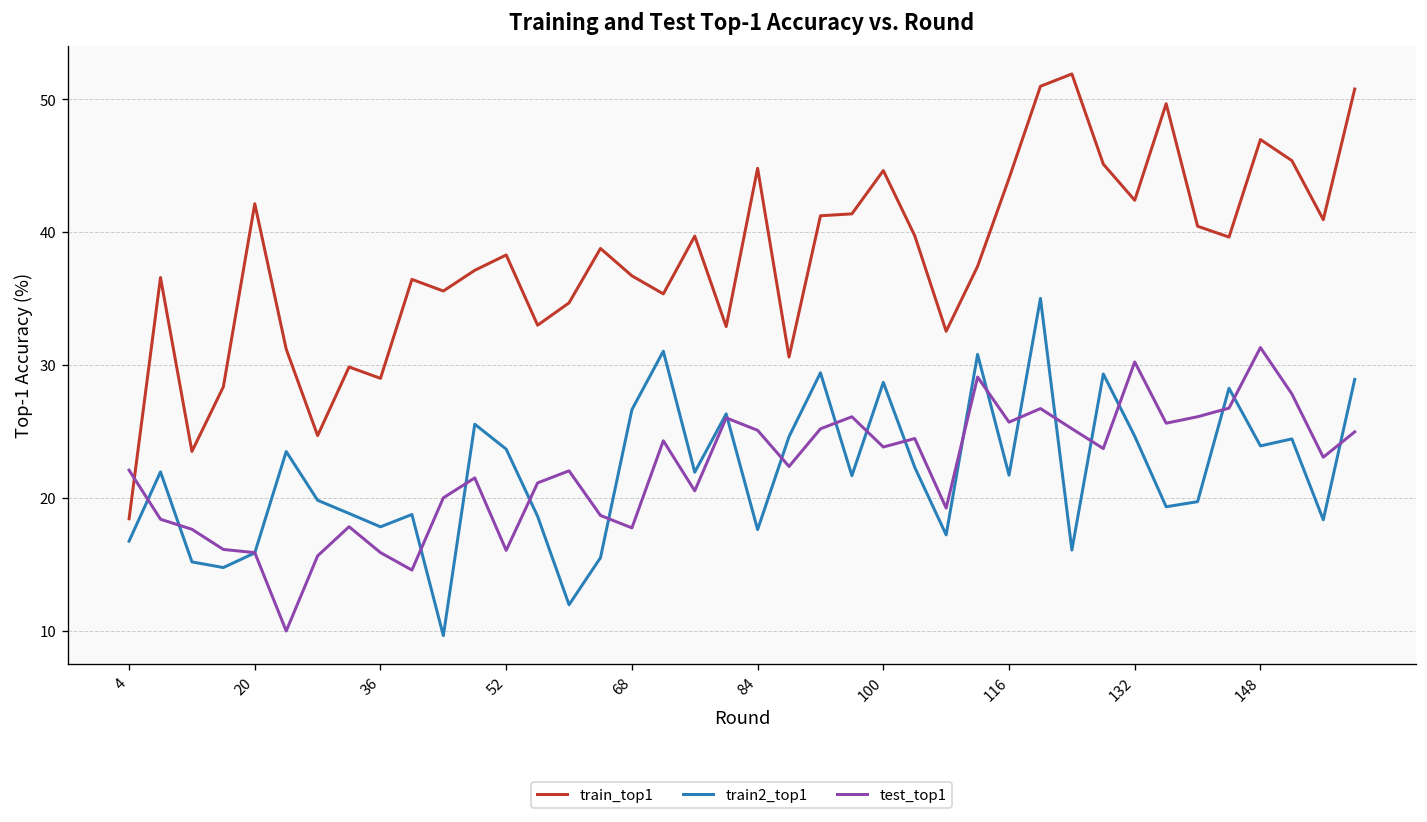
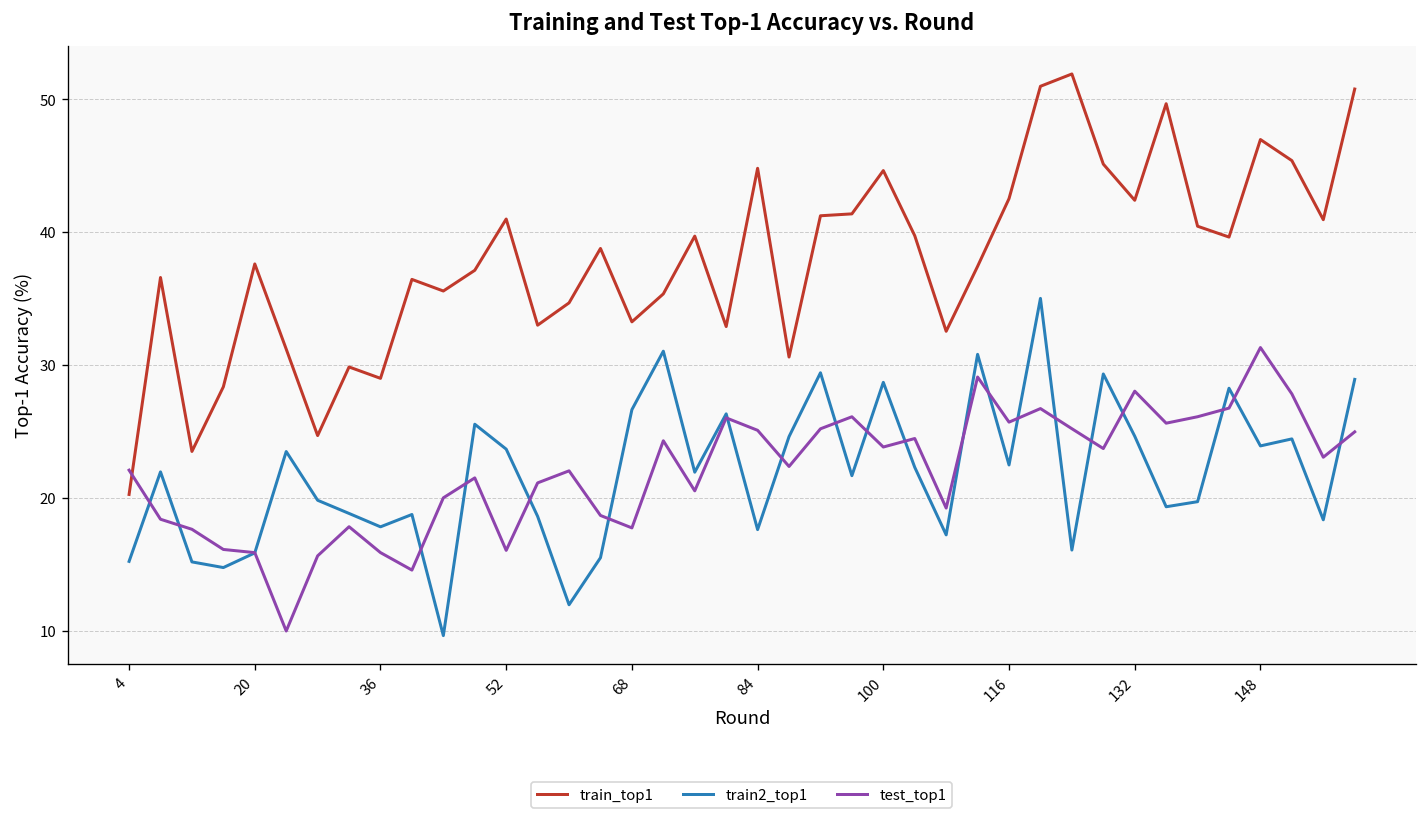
train_top1, 4: 18.4 -> 20.3
train2_top1, 4: 16.8 -> 15.2
train_top1, 20: 42.1 -> 37.6
train_top1, 52: 38.3 -> 41.0
train_top1, 68: 36.7 -> 33.3
train_top1, 116: 44.0 -> 42.5
train2_top1, 116: 21.7 -> 22.5
test_top1, 132: 30.2 -> 28.0
